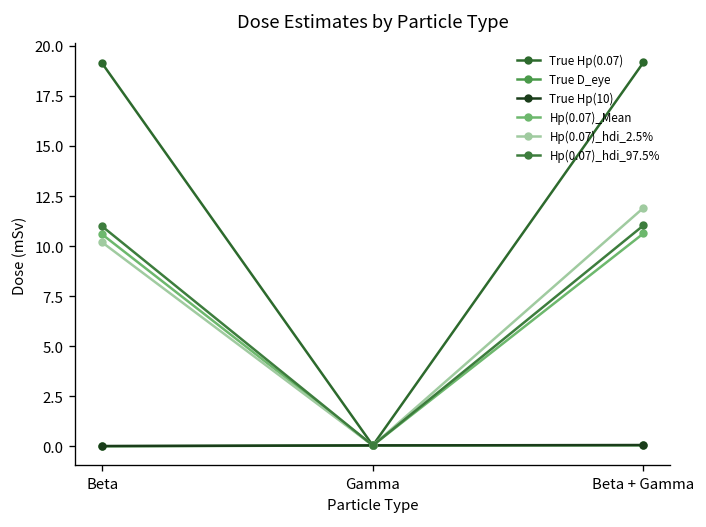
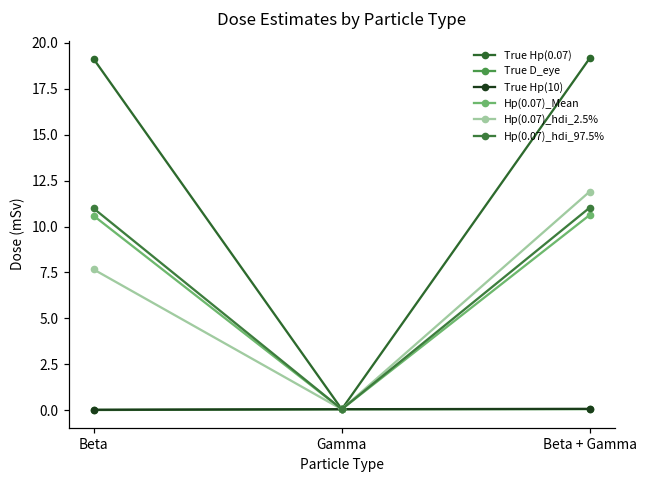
Hp(0.07)_hdi_2.5%, Beta: 10.2 -> 7.7
